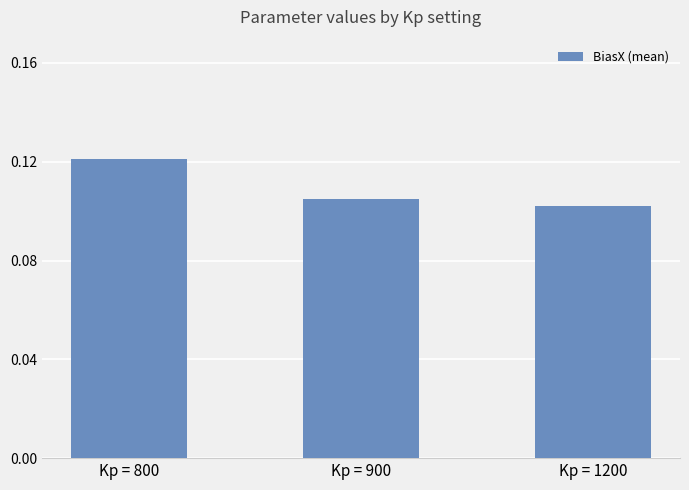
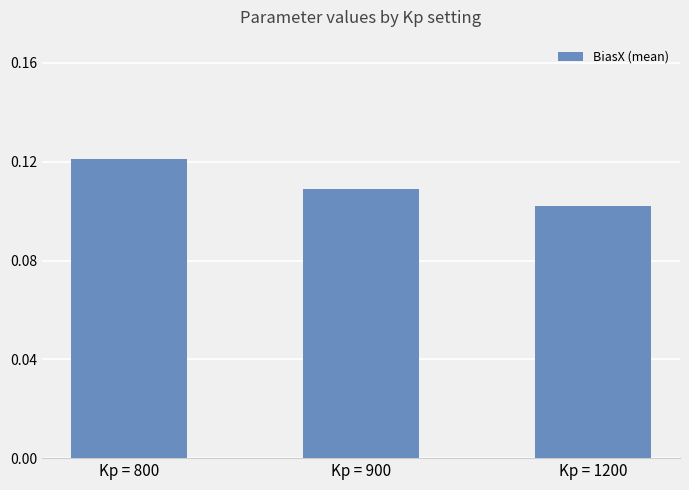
Kp = 900: 0.105 -> 0.109
